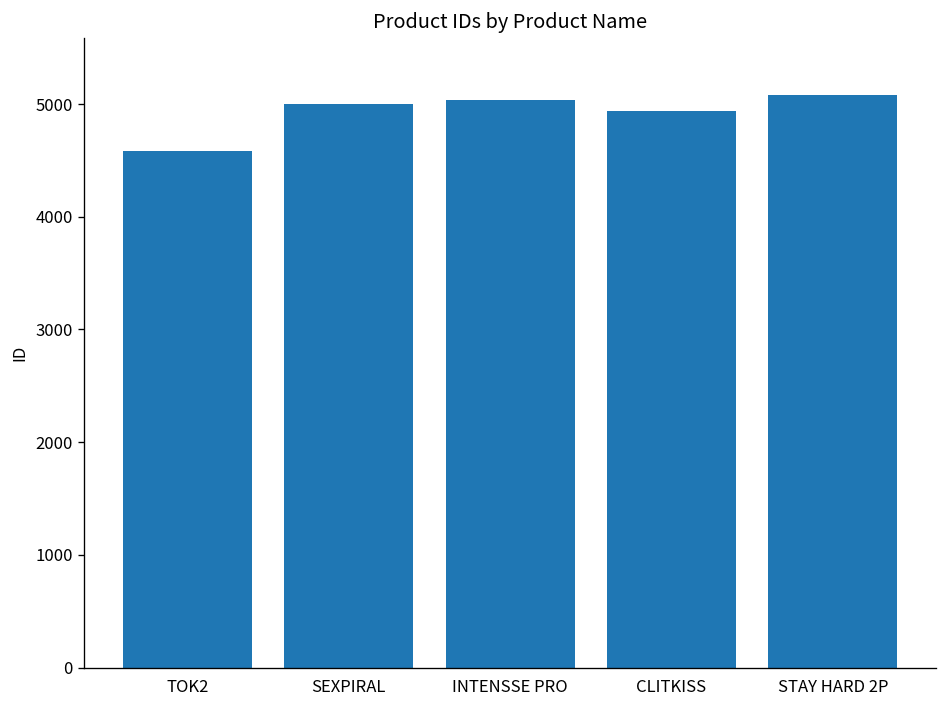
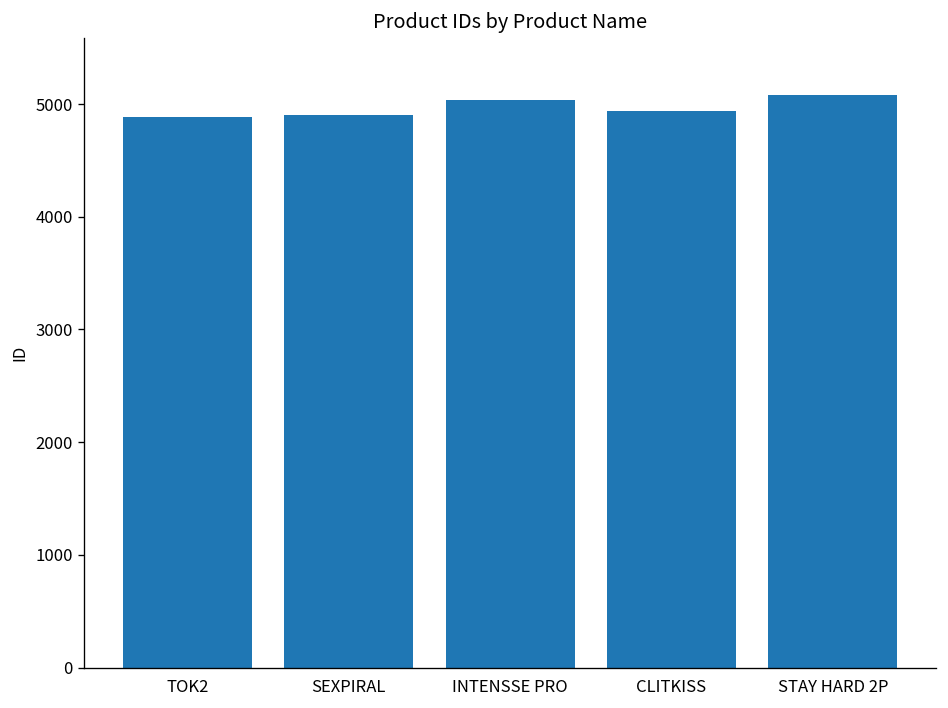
TOK2: 4600 -> 4900
SEXPIRAL: 5000 -> 4900
